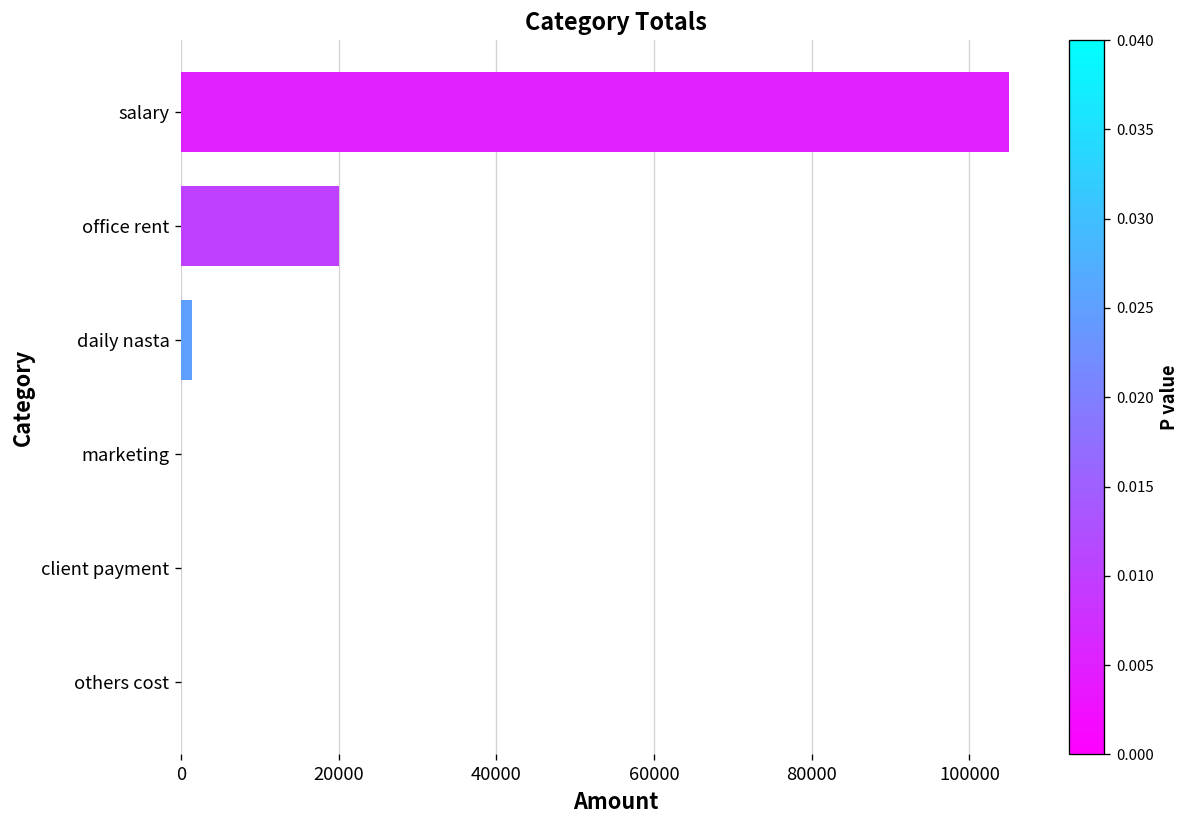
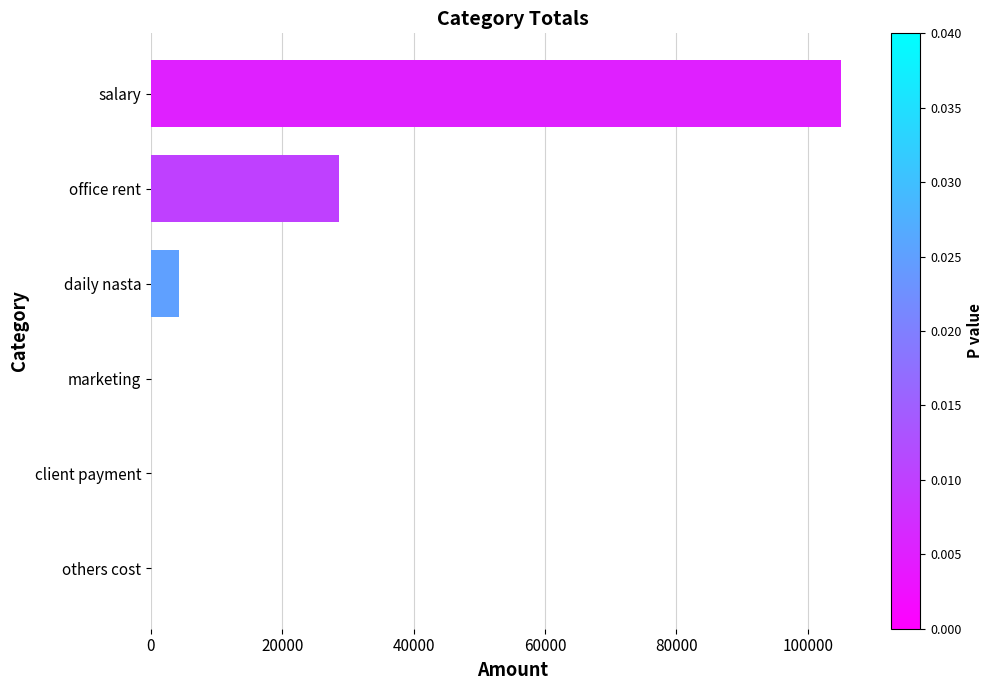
office rent: 20000 -> 29000
daily nasta: 1000 -> 4000
